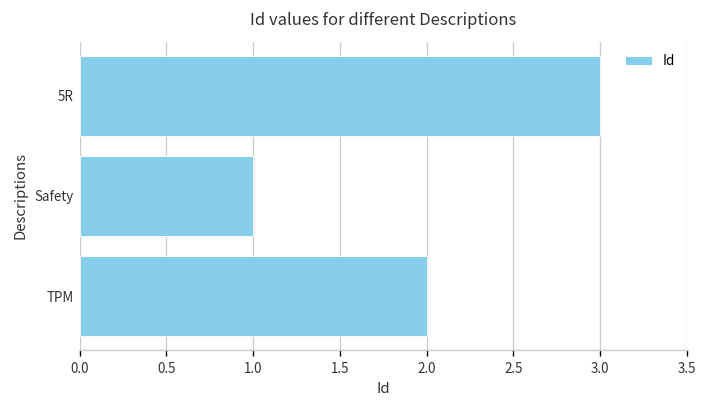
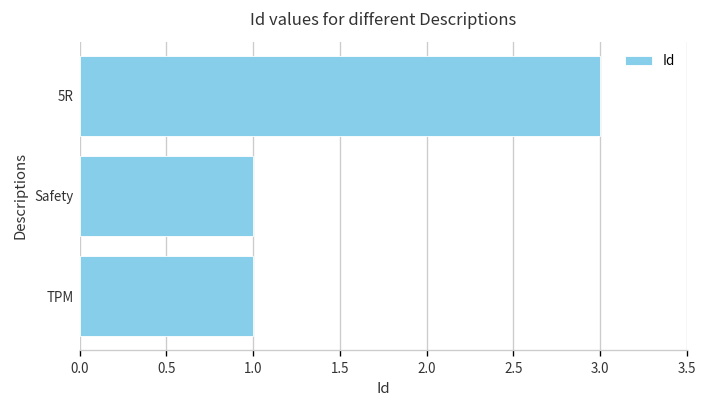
TPM: 2 -> 1
